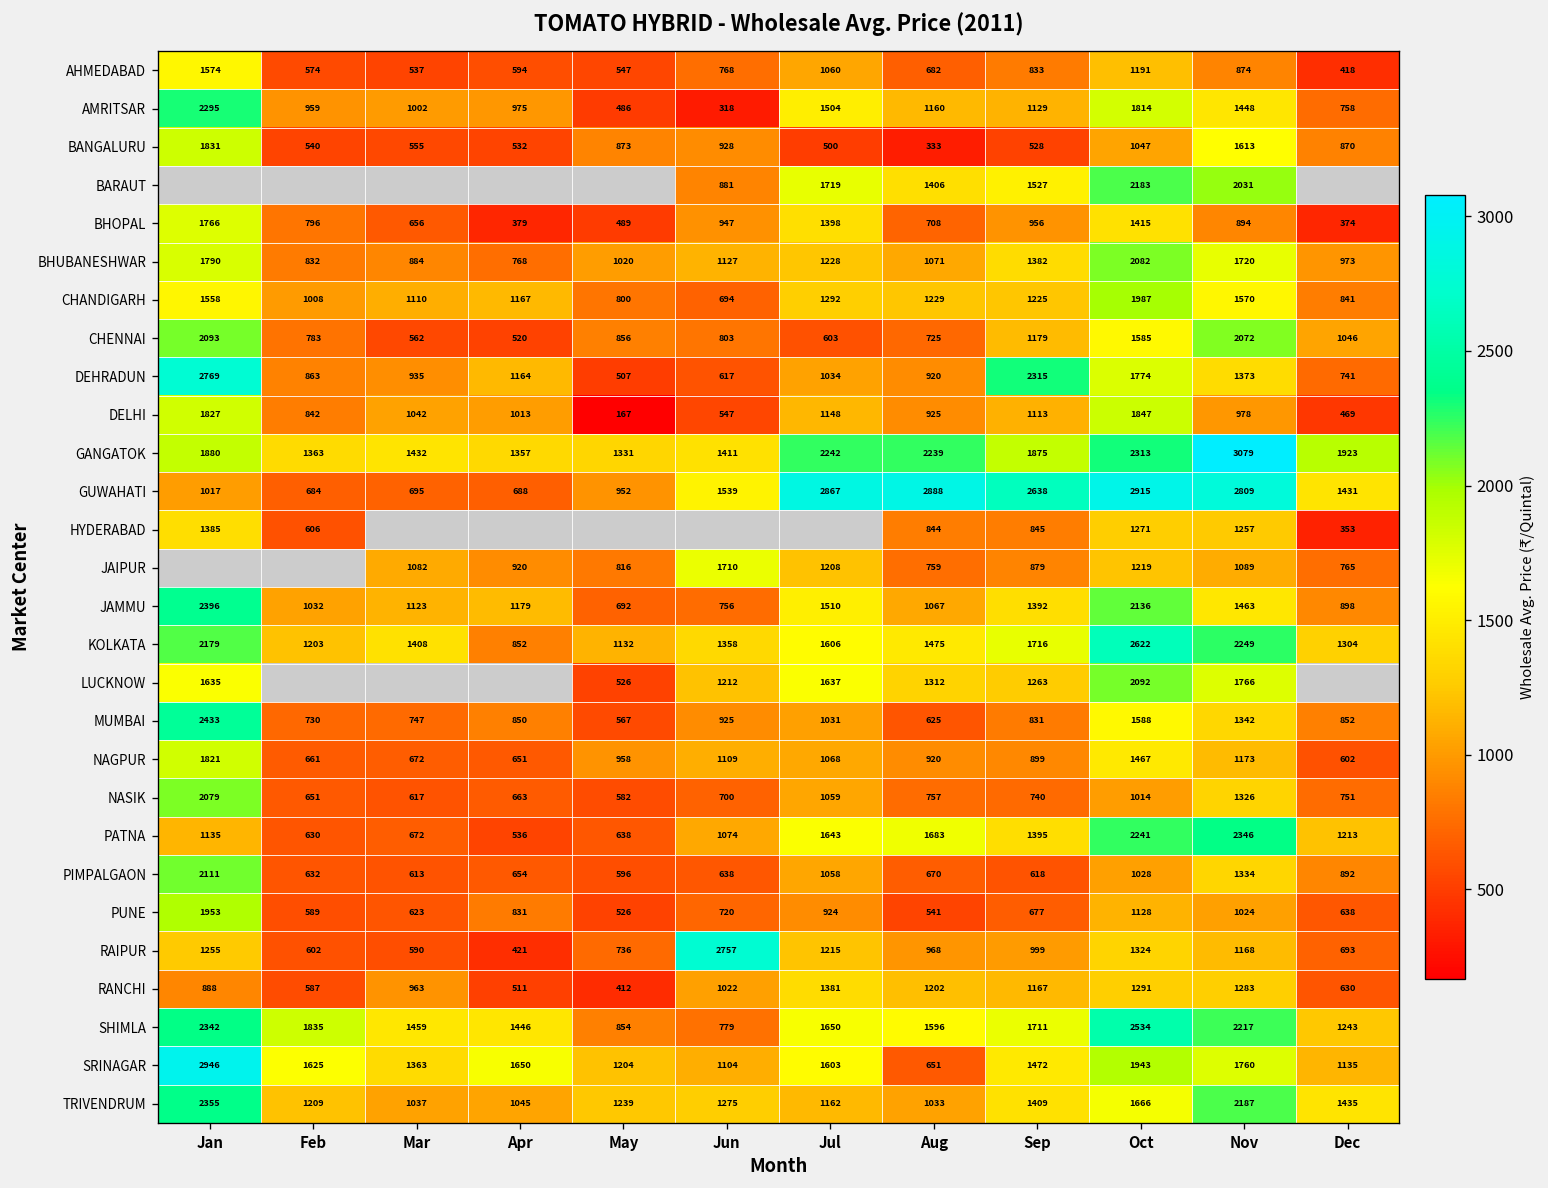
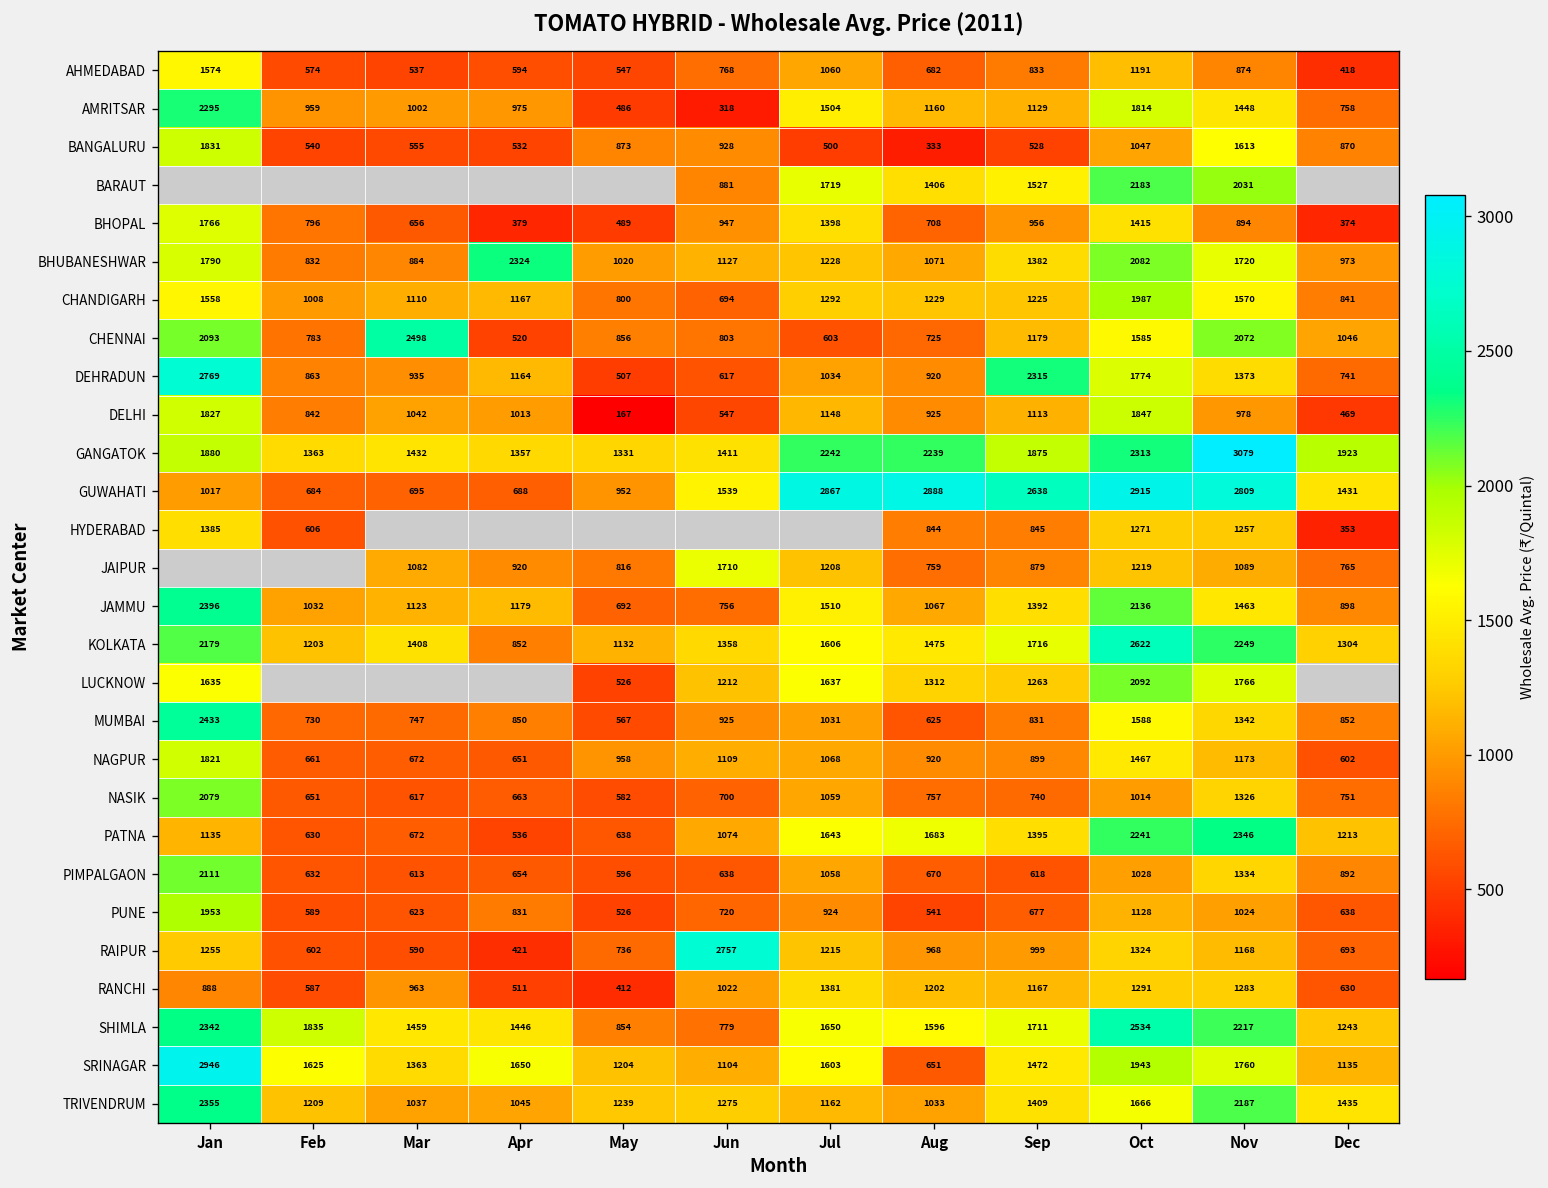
BHUBANESHWAR, Apr: 768 -> 2324
CHENNAI, Mar: 562 -> 2498
